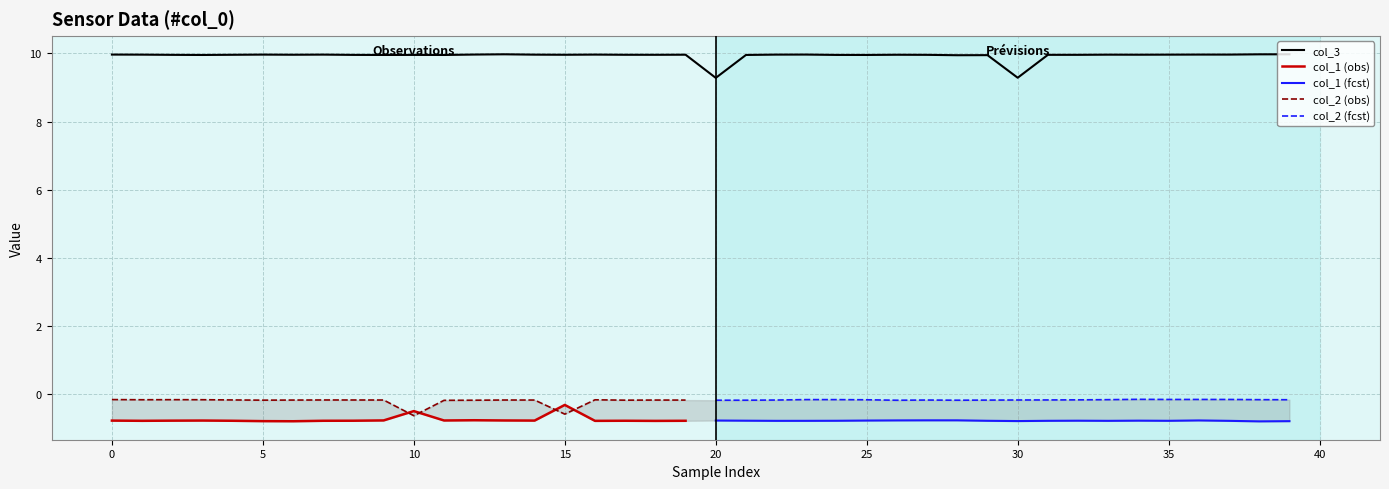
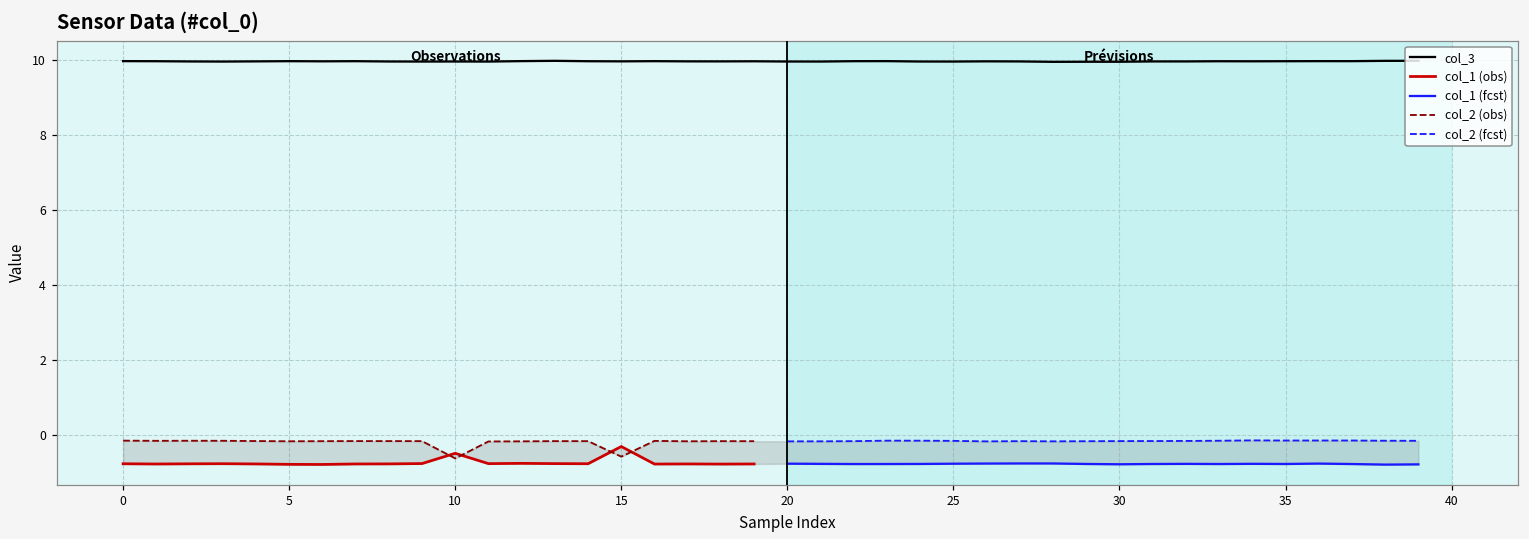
col_3, 20: 9.3 -> 10.0
col_3, 30: 9.3 -> 10.0
